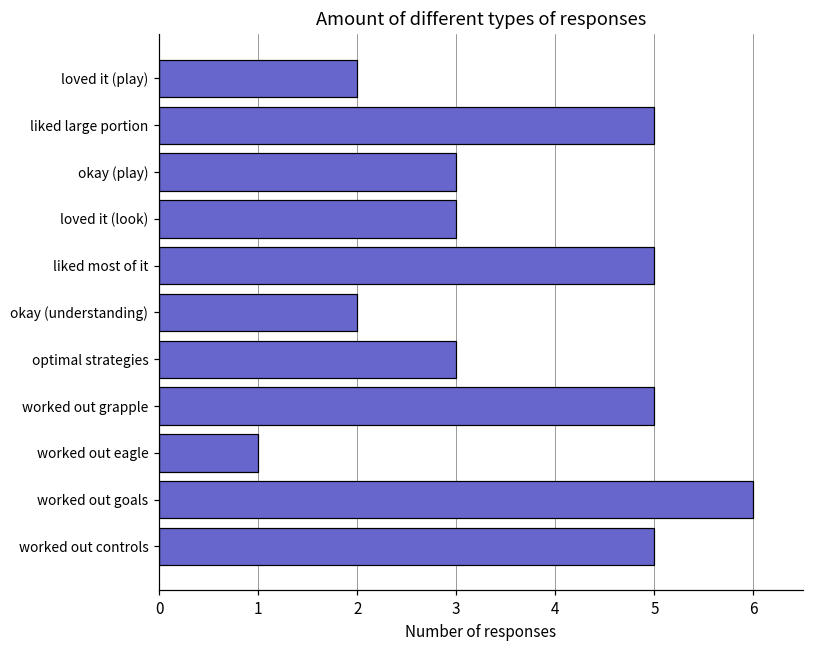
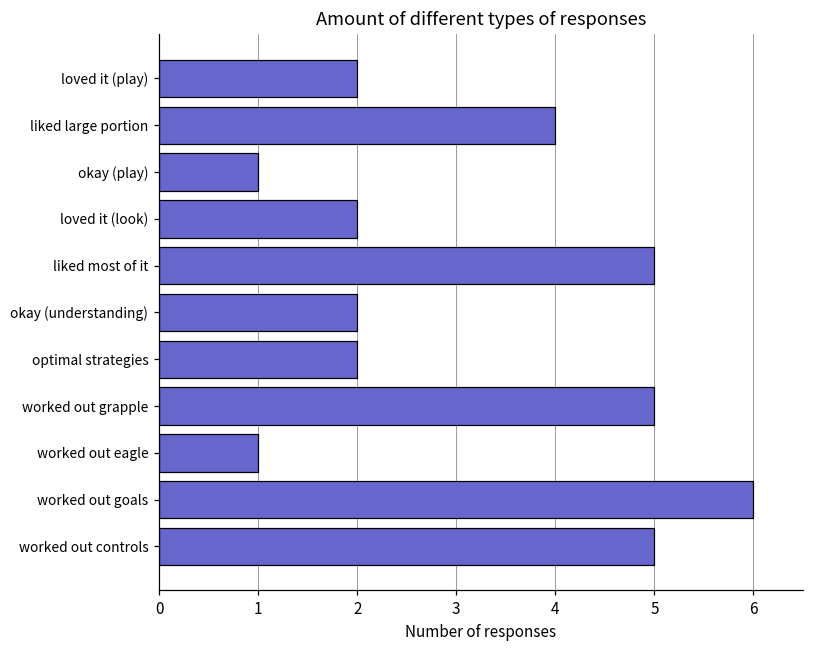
liked large portion: 5 -> 4
okay (play): 3 -> 1
loved it (look): 3 -> 2
optimal strategies: 3 -> 2
